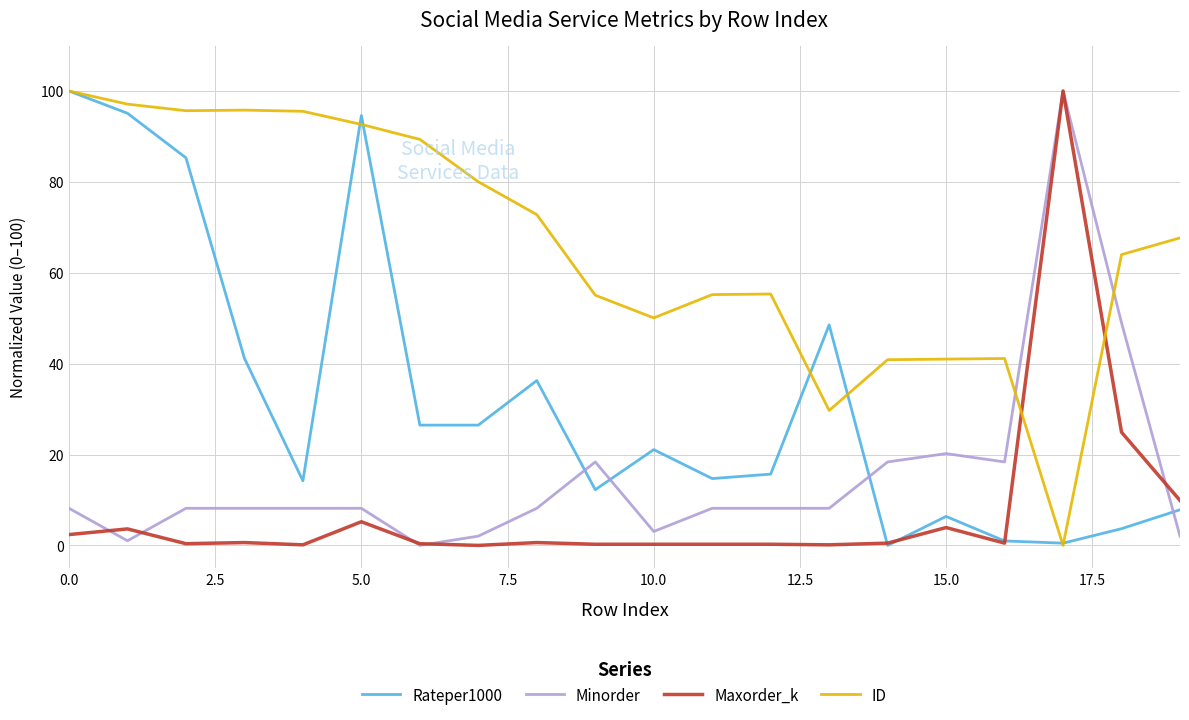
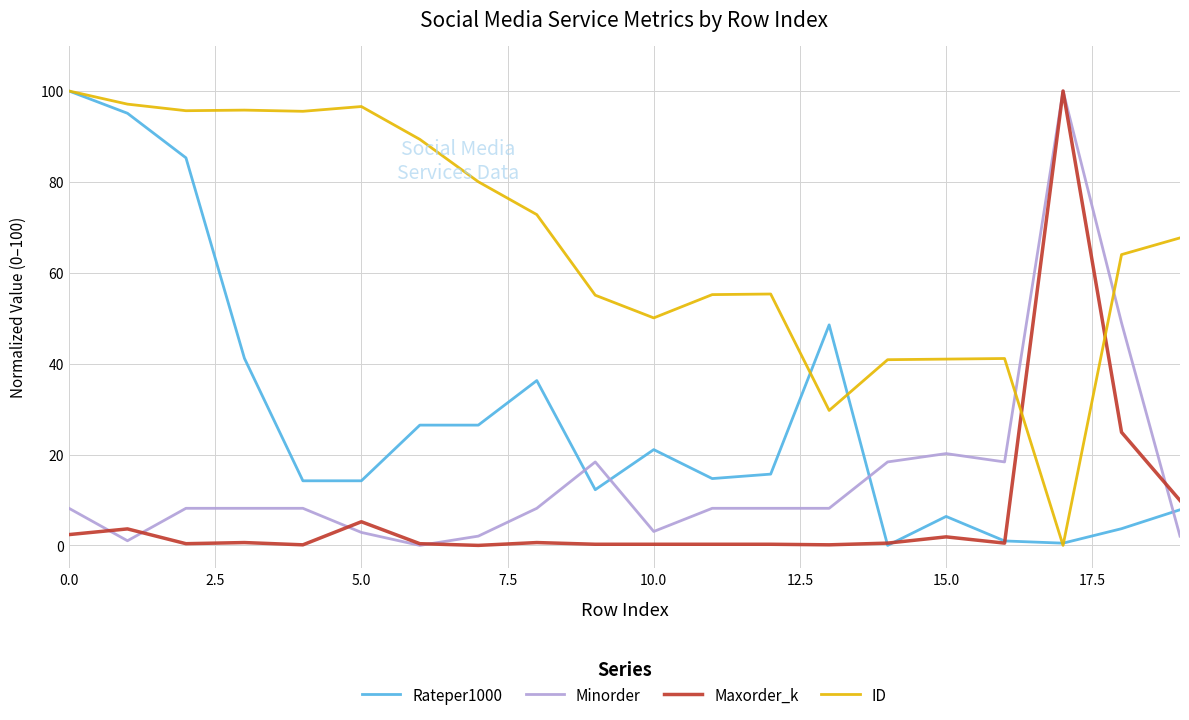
Rateper1000, 5.0: 95 -> 14
Minorder, 5.0: 8 -> 3
ID, 5.0: 93 -> 97
Maxorder_k, 15.0: 4 -> 2
